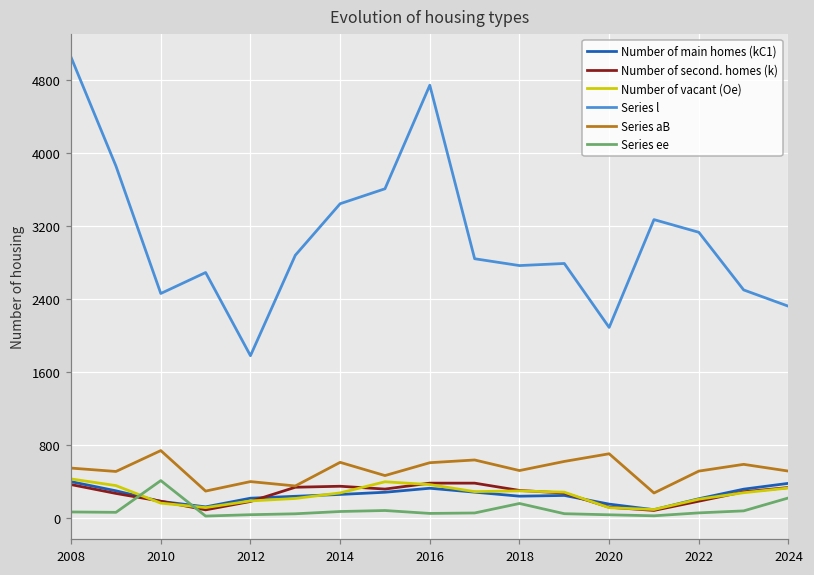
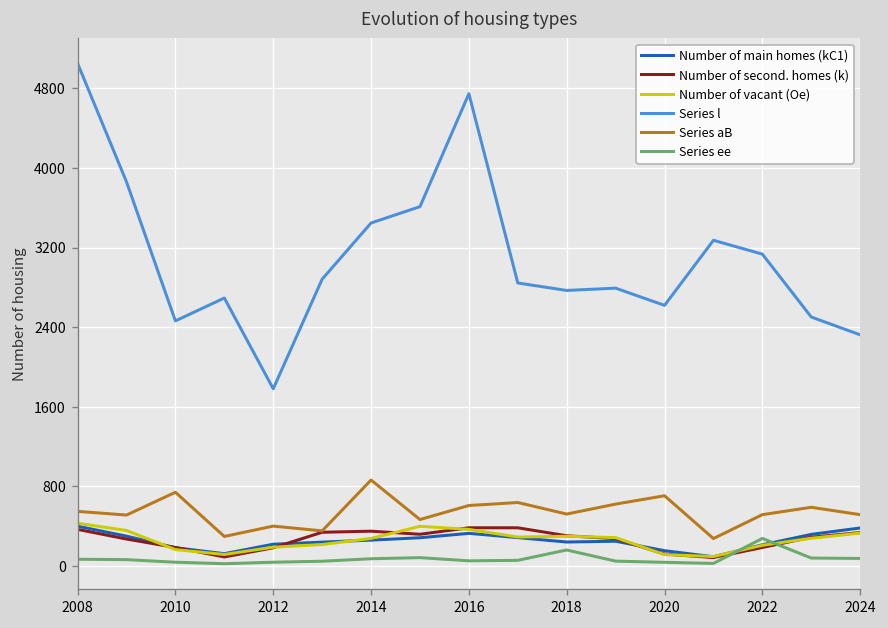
Series ee, 2010: 400 -> 0
Series aB, 2014: 600 -> 900
Series l, 2020: 2100 -> 2600
Series ee, 2022: 100 -> 300
Series ee, 2024: 200 -> 100
